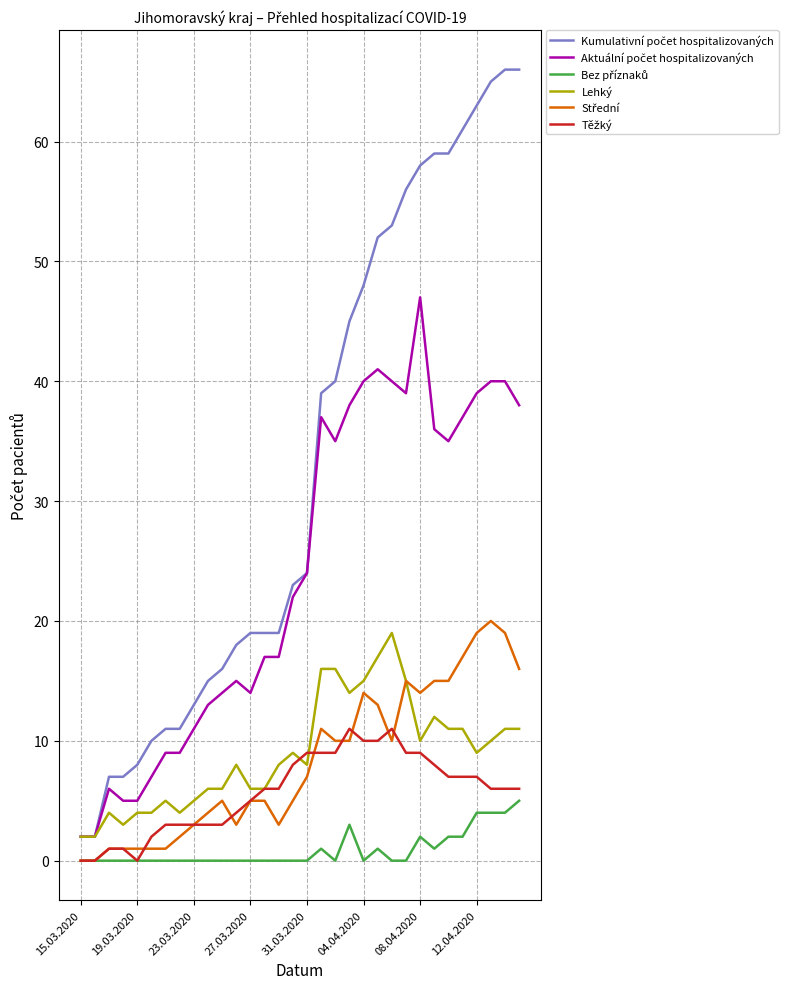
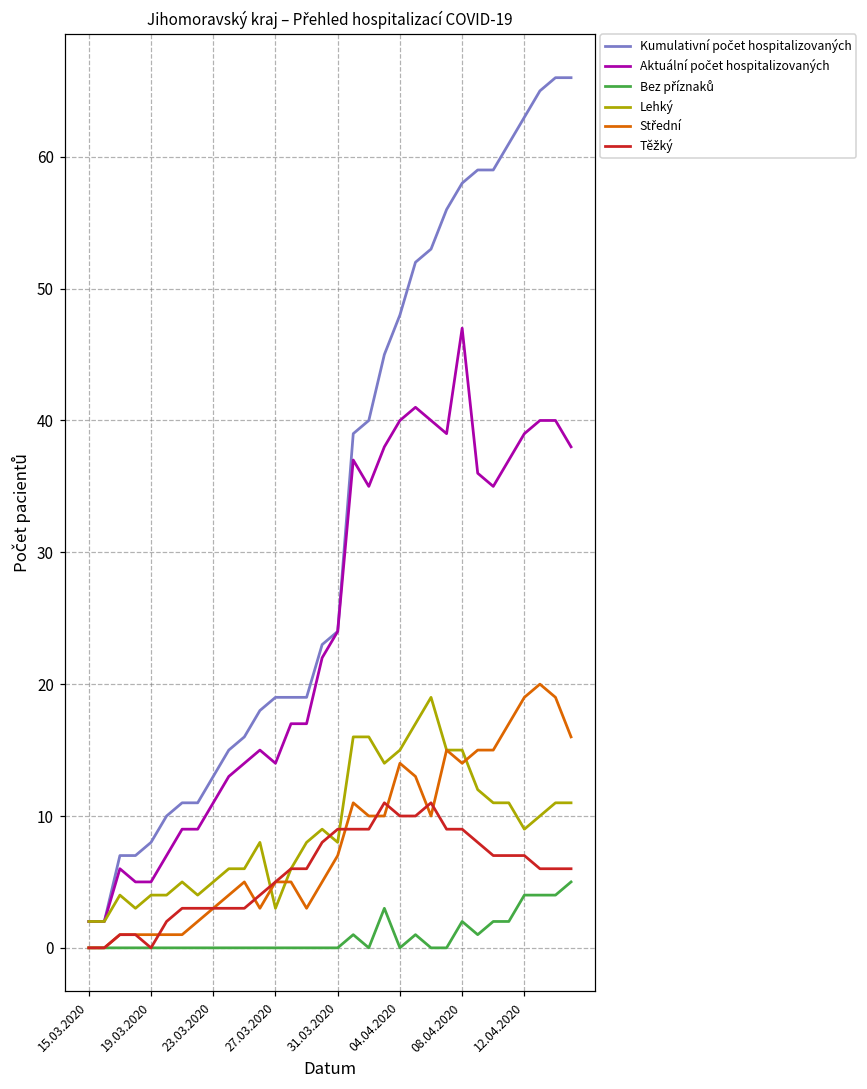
Lehký, 27.03.2020: 6 -> 3
Lehký, 08.04.2020: 10 -> 15
